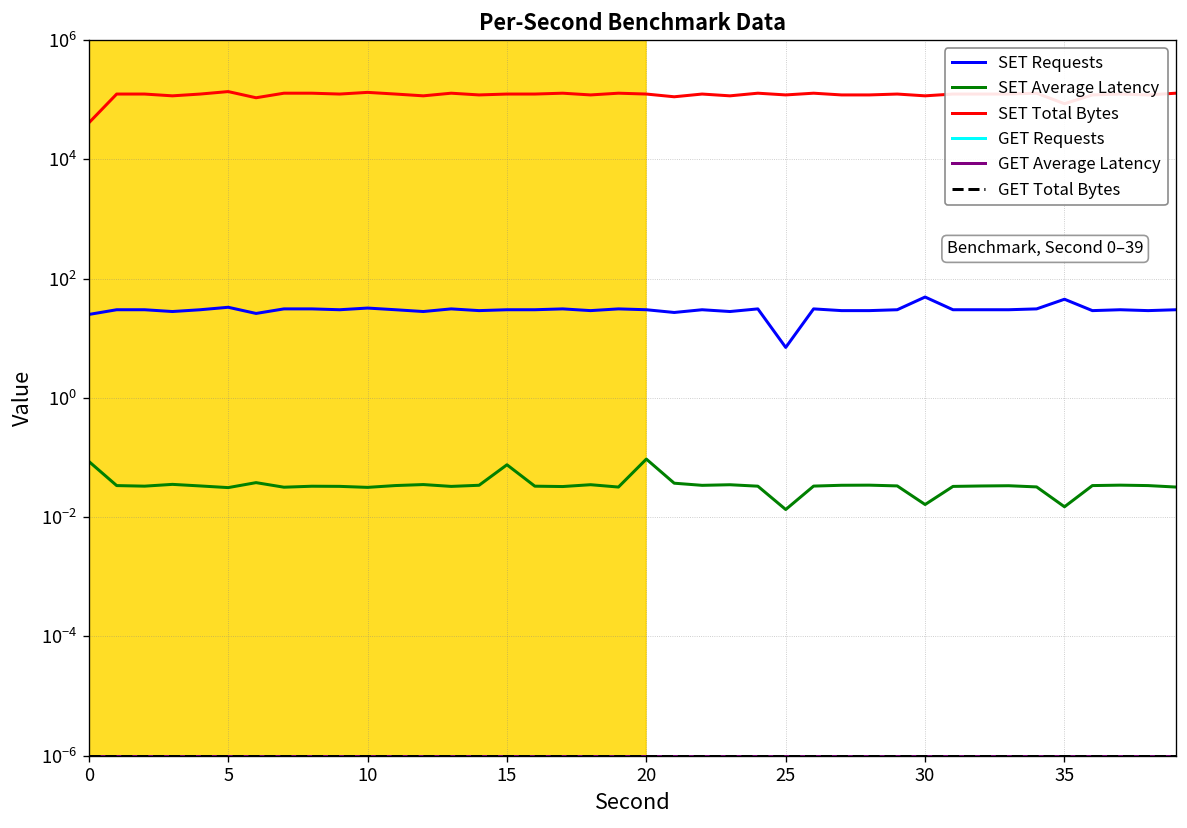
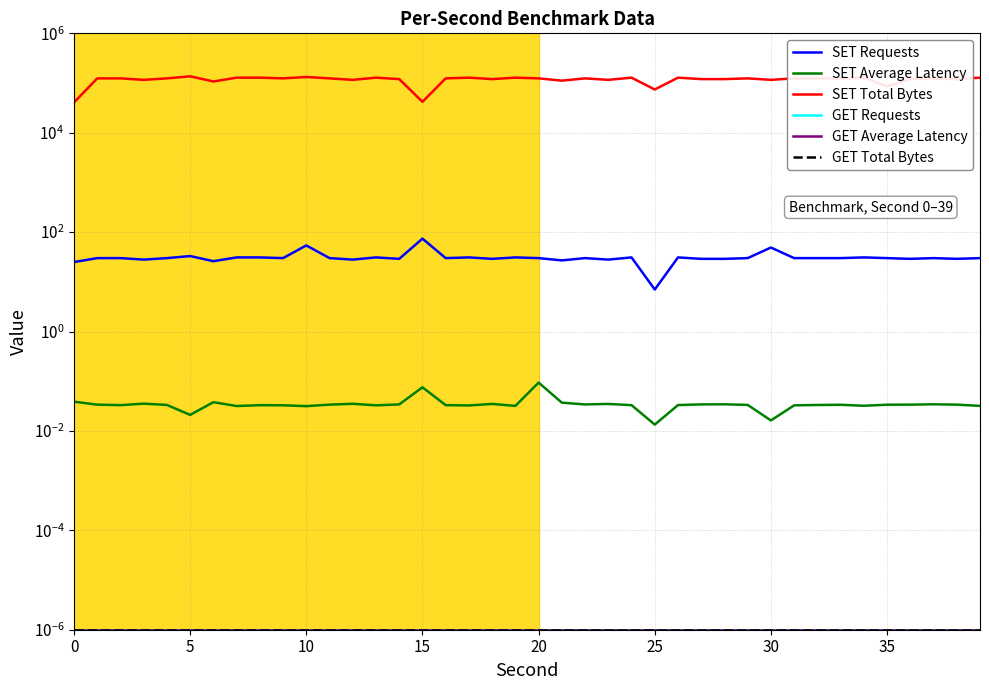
SET Average Latency, 0: 0.09 -> 0.04
SET Average Latency, 5: 0.03 -> 0.021
SET Requests, 10: 30 -> 50
SET Requests, 15: 30 -> 70
SET Total Bytes, 15: 120000 -> 40000
SET Total Bytes, 25: 120000 -> 70000
SET Requests, 35: 50 -> 30
SET Average Latency, 35: 0.015 -> 0.03
